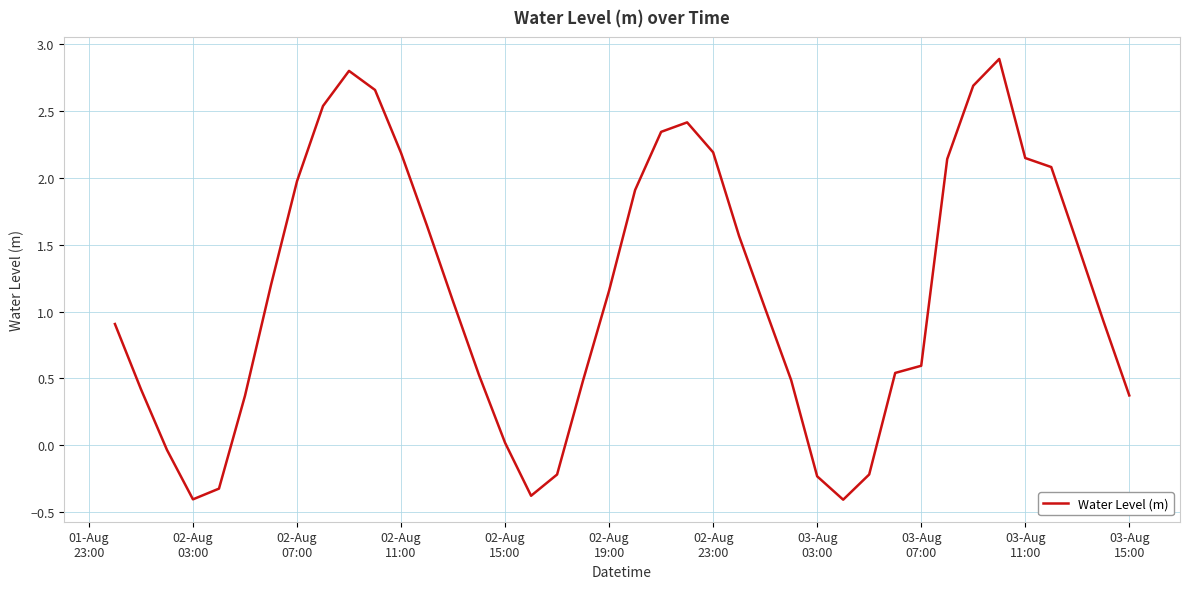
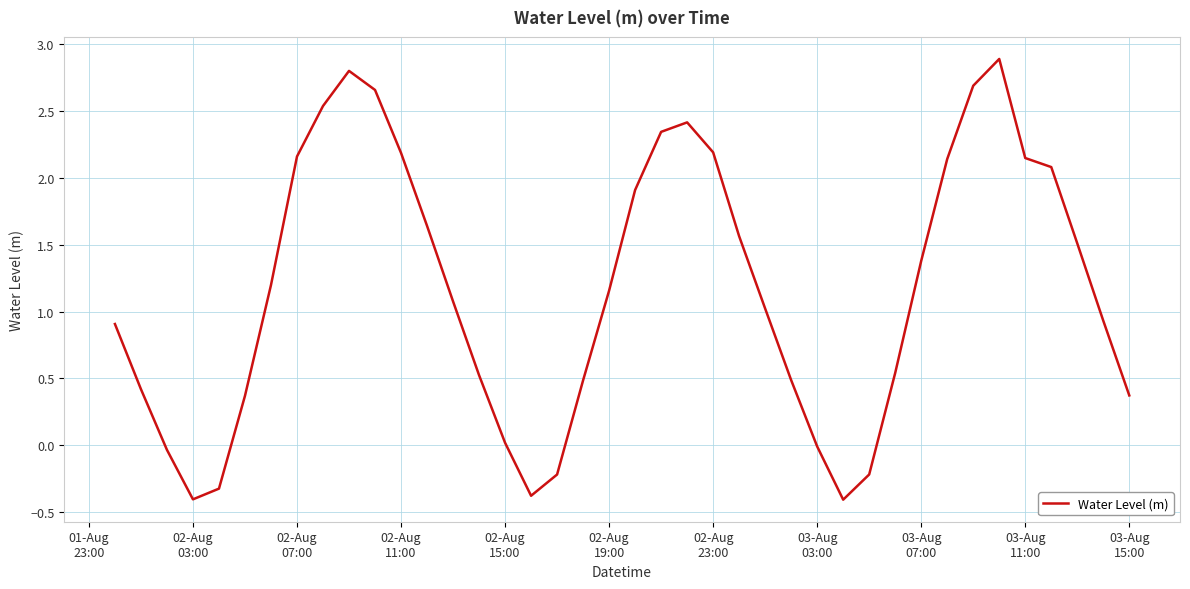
02-Aug 07:00: 1.97 -> 2.16
03-Aug 03:00: -0.23 -> -0.01
03-Aug 07:00: 0.59 -> 1.38
